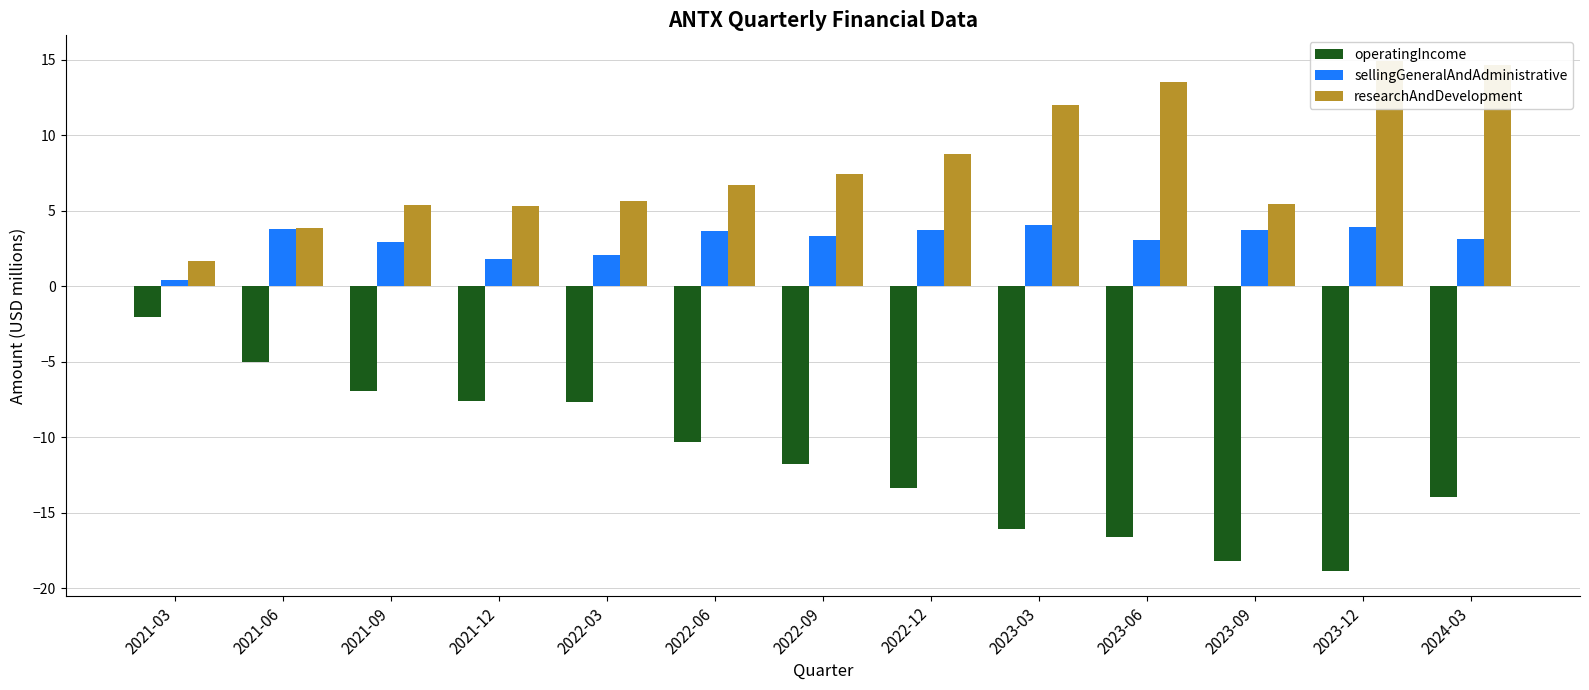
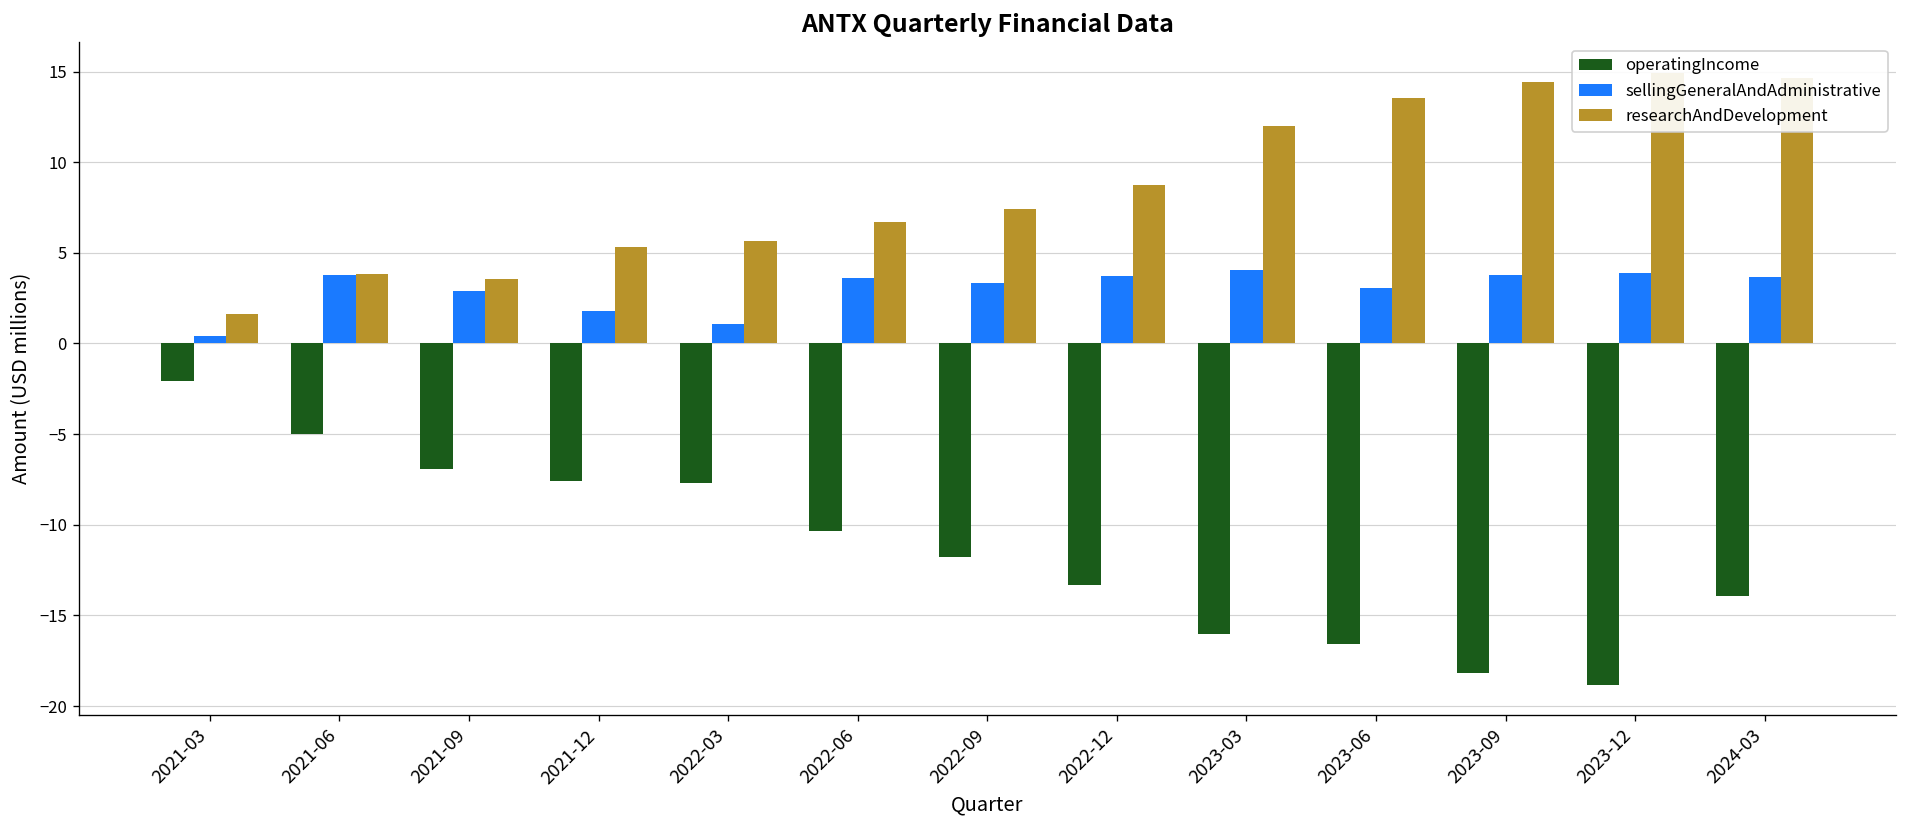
researchAndDevelopment, 2021-09: 5.3 -> 3.6
sellingGeneralAndAdministrative, 2022-03: 2.1 -> 1.1
researchAndDevelopment, 2023-09: 5.4 -> 14.4
sellingGeneralAndAdministrative, 2024-03: 3.1 -> 3.6
